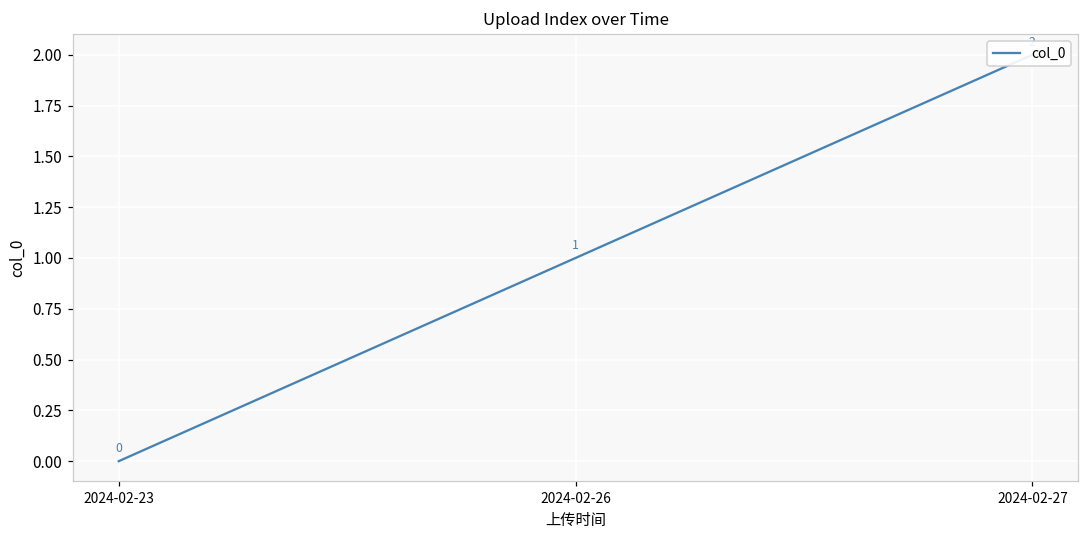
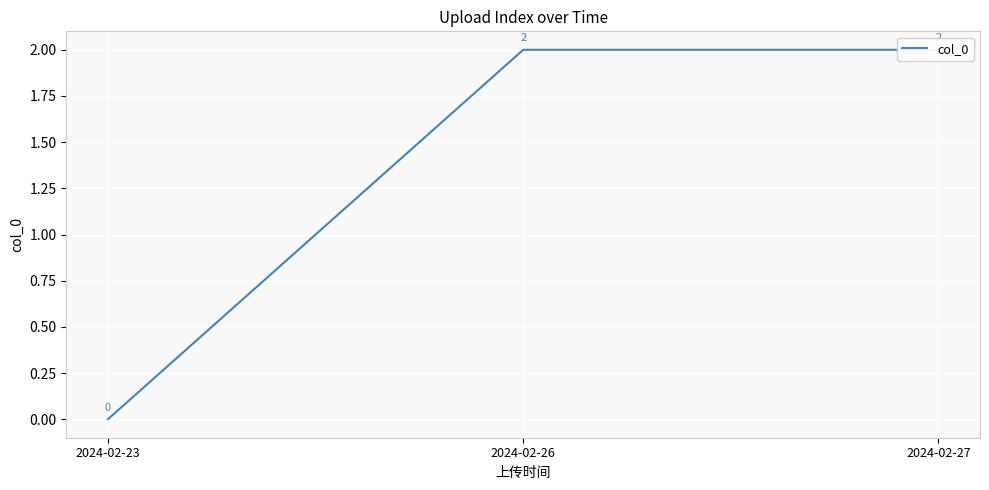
2024-02-26: 1 -> 2
